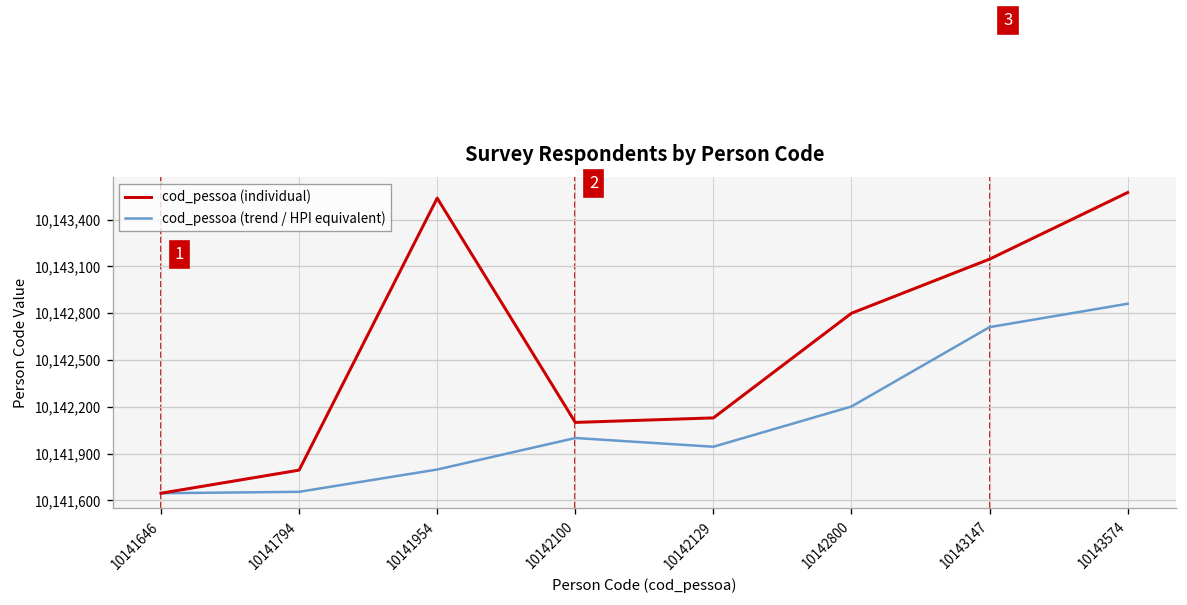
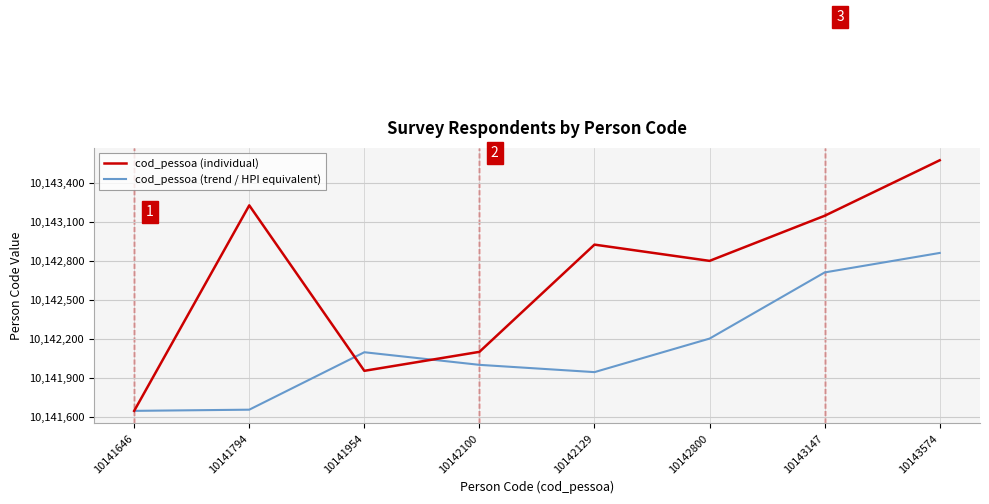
cod_pessoa (individual), 10141794: 10,141,790 -> 10,143,230
cod_pessoa (individual), 10141954: 10,143,540 -> 10,141,950
cod_pessoa (trend / HPI equivalent), 10141954: 10,141,800 -> 10,142,100
cod_pessoa (individual), 10142129: 10,142,130 -> 10,142,930
